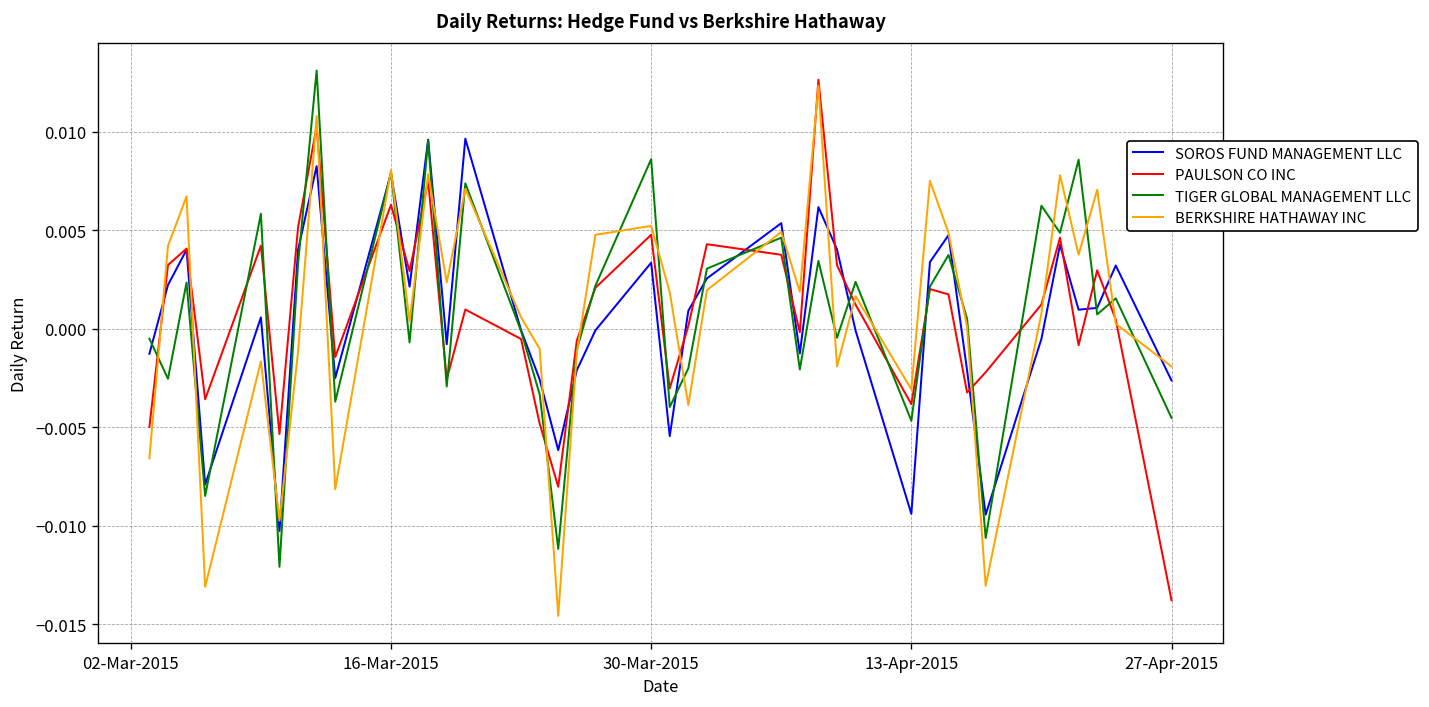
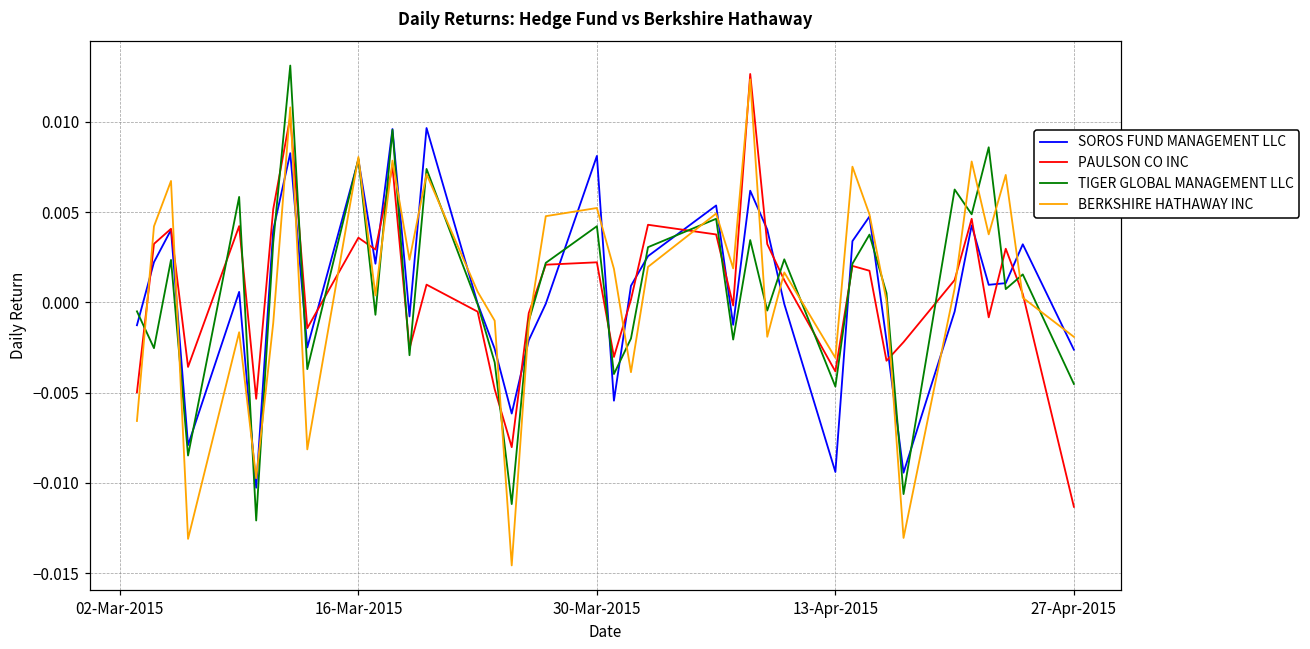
PAULSON CO INC, 16-Mar-2015: 0.0063 -> 0.0036
SOROS FUND MANAGEMENT LLC, 30-Mar-2015: 0.0034 -> 0.0081
PAULSON CO INC, 30-Mar-2015: 0.0048 -> 0.0022
TIGER GLOBAL MANAGEMENT LLC, 30-Mar-2015: 0.0086 -> 0.0042
PAULSON CO INC, 27-Apr-2015: -0.0138 -> -0.0113
